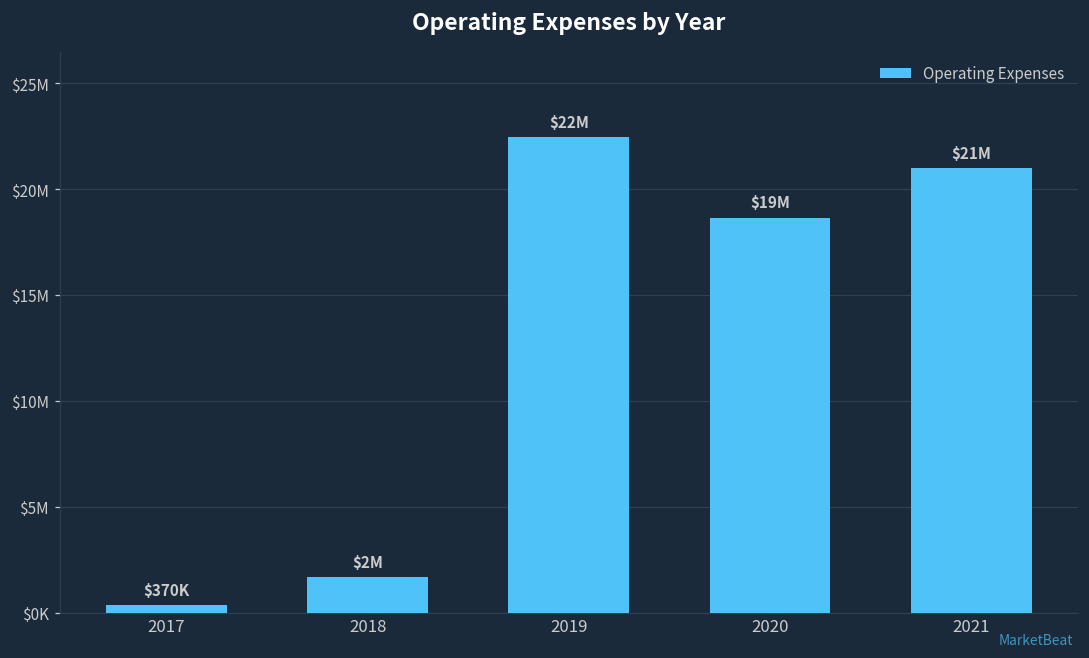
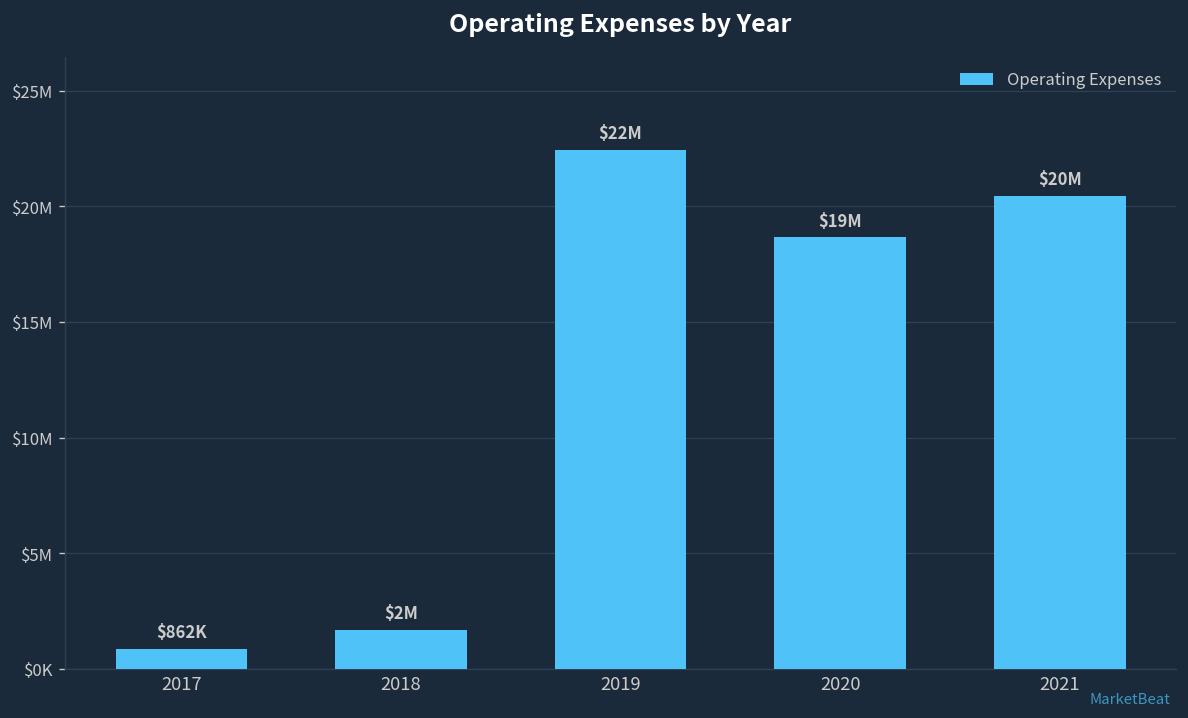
2017: $370K -> $862K
2021: $21M -> $20M
